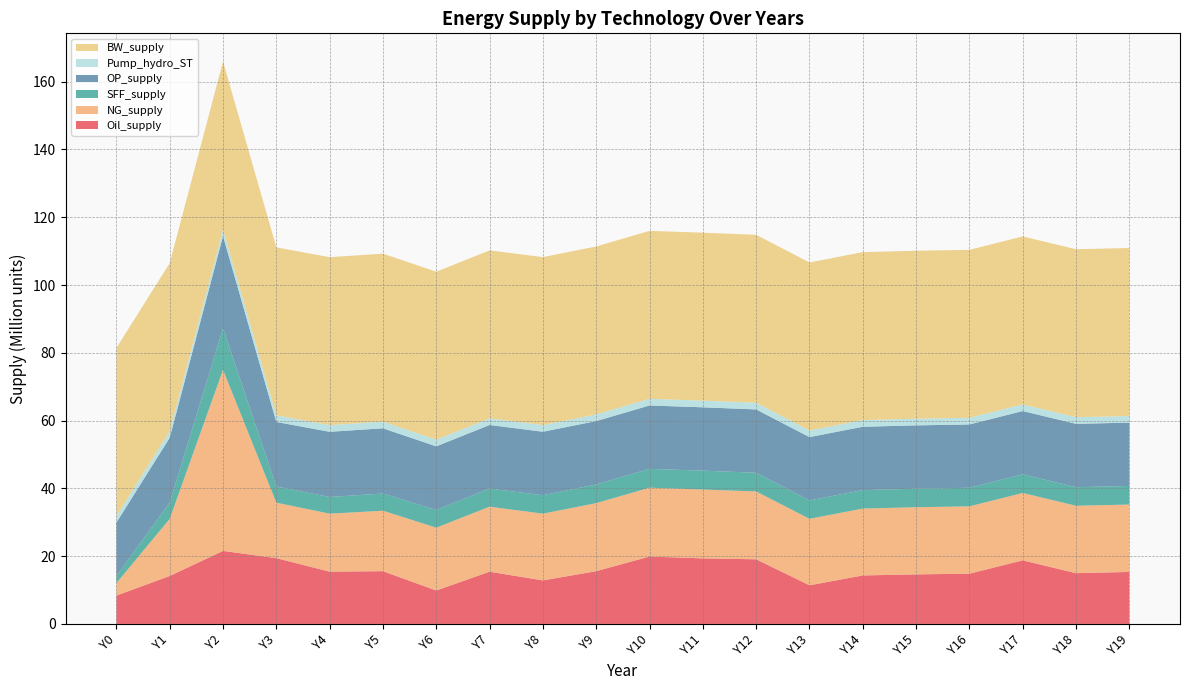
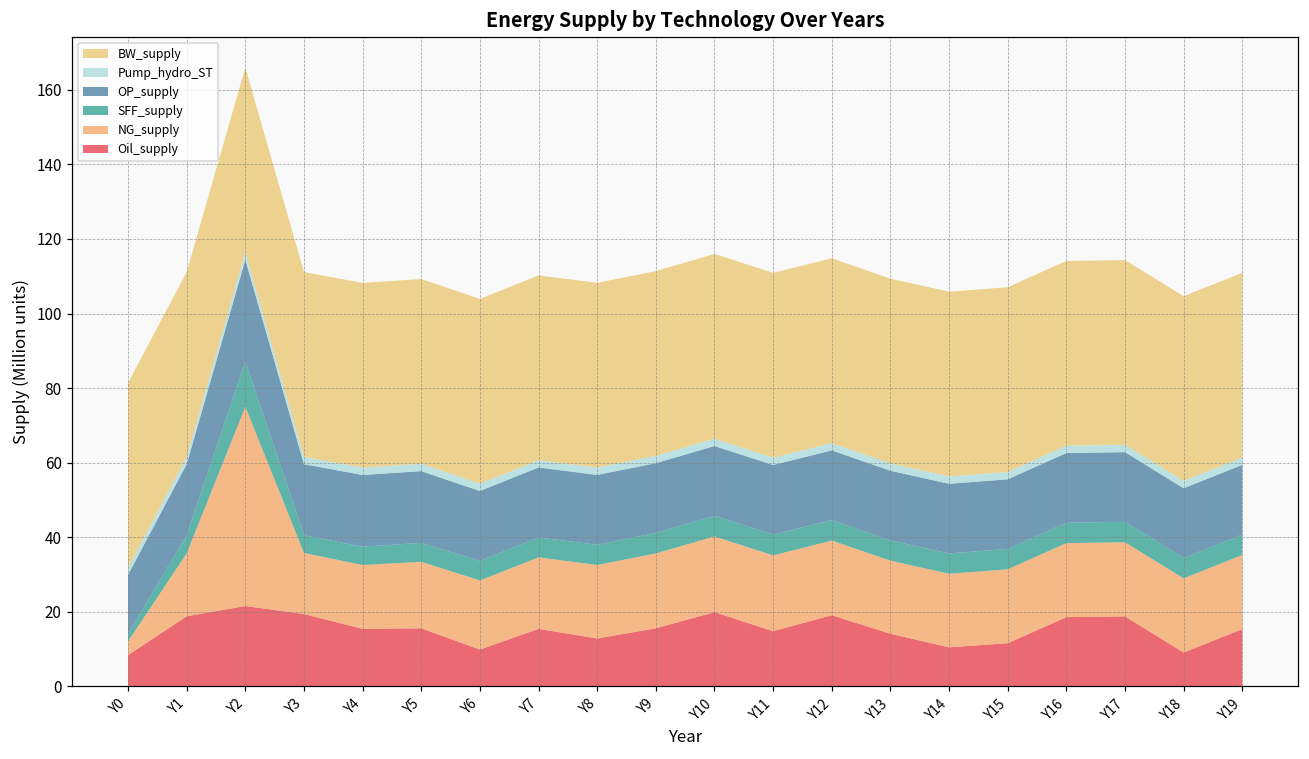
Oil_supply, Y1: 14 -> 19
Oil_supply, Y11: 19 -> 15
Oil_supply, Y13: 11 -> 14
Oil_supply, Y14: 14 -> 10
Oil_supply, Y15: 15 -> 12
Oil_supply, Y16: 15 -> 19
Oil_supply, Y18: 15 -> 9
